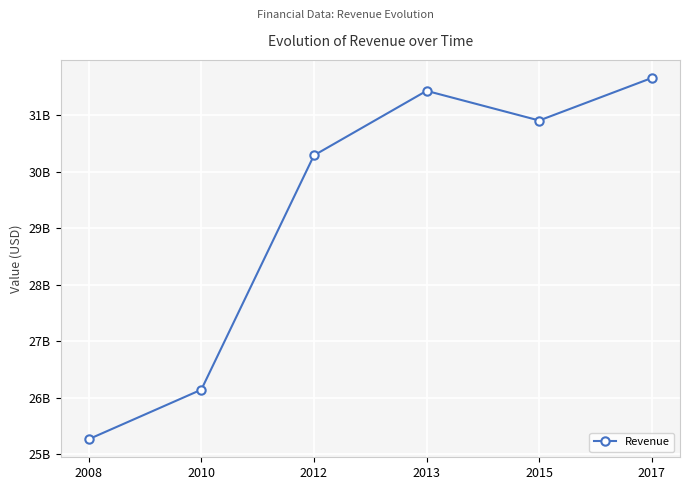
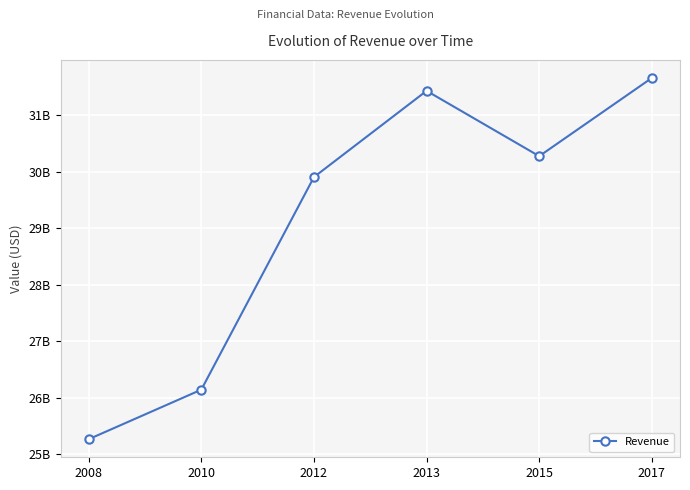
2012: 30300000000 -> 29900000000
2015: 30900000000 -> 30300000000
